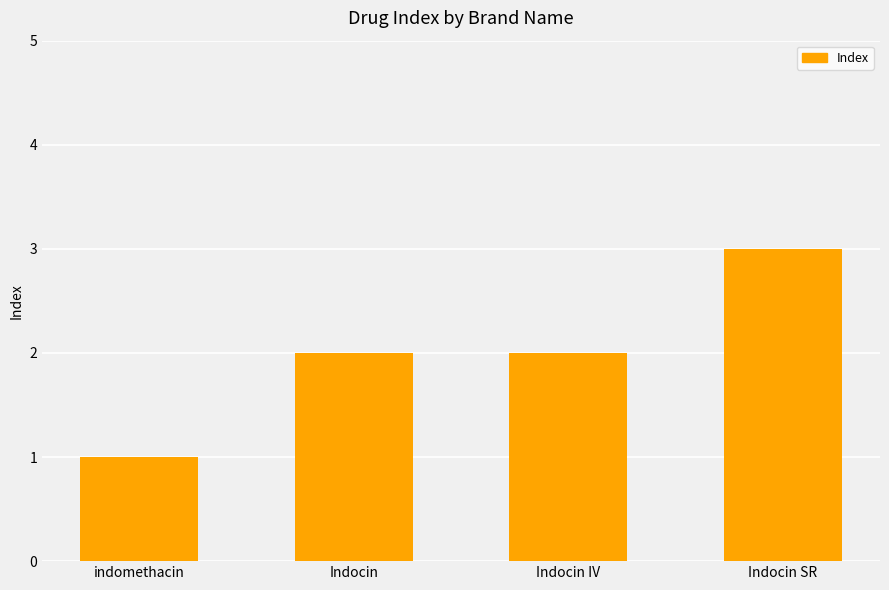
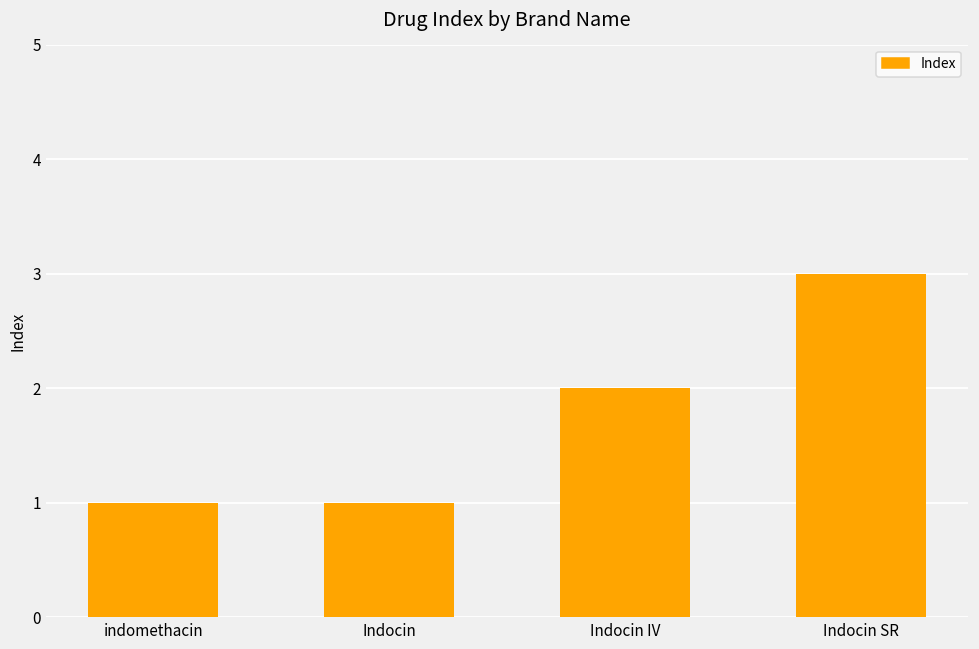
Indocin: 2 -> 1
